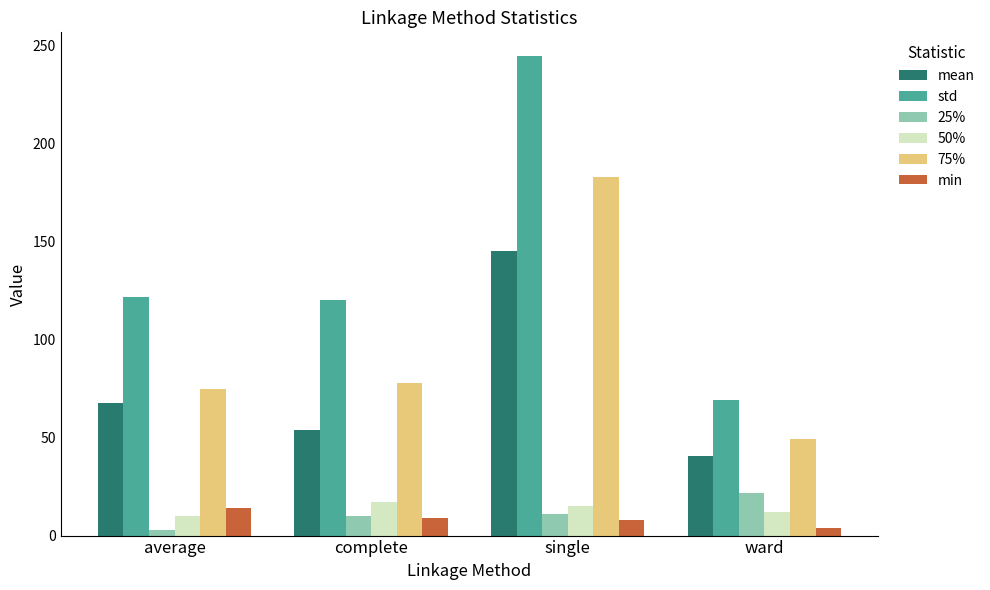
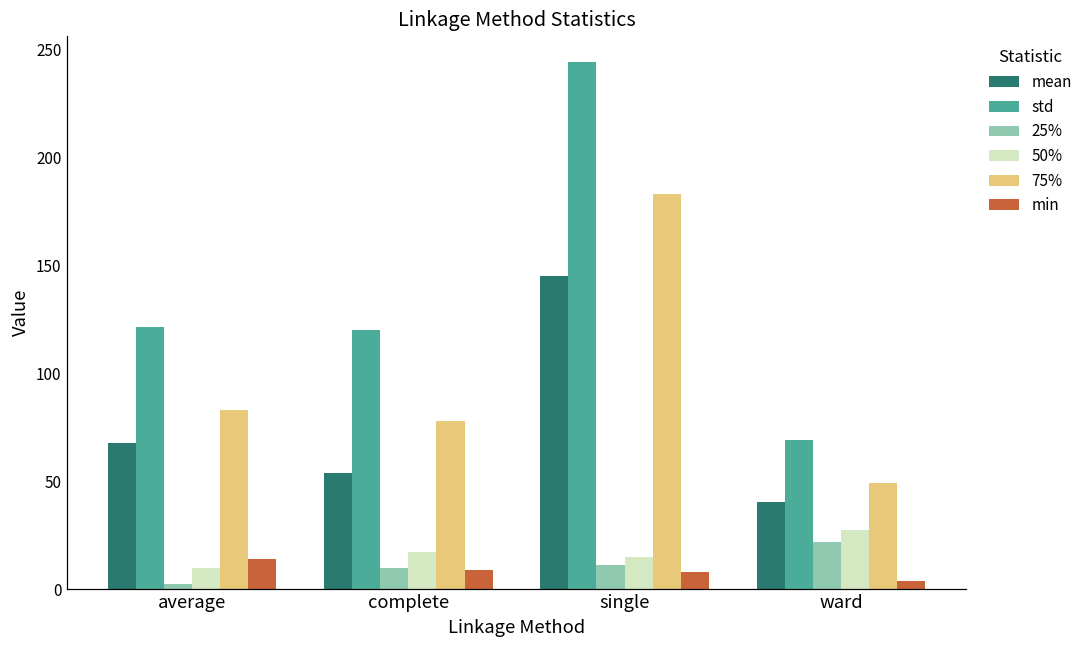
75%, average: 75 -> 83
50%, ward: 12 -> 27
